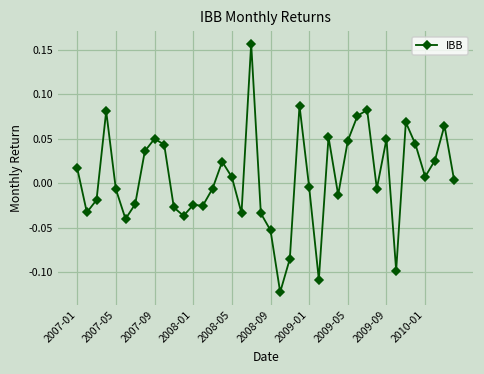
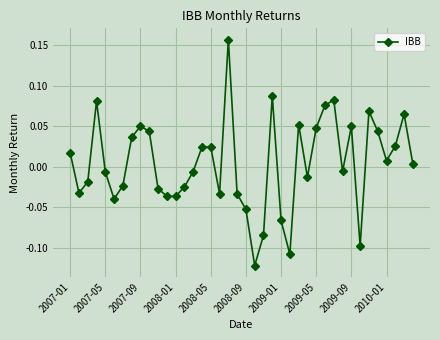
2008-01: -0.02 -> -0.04
2008-05: 0.01 -> 0.02
2009-01: 0.00 -> -0.07
